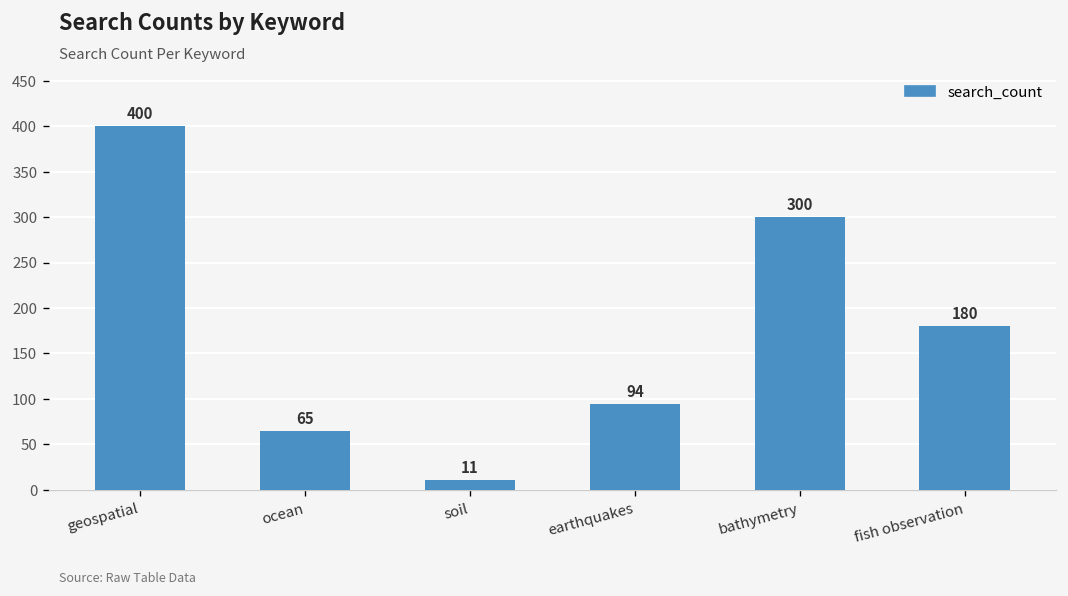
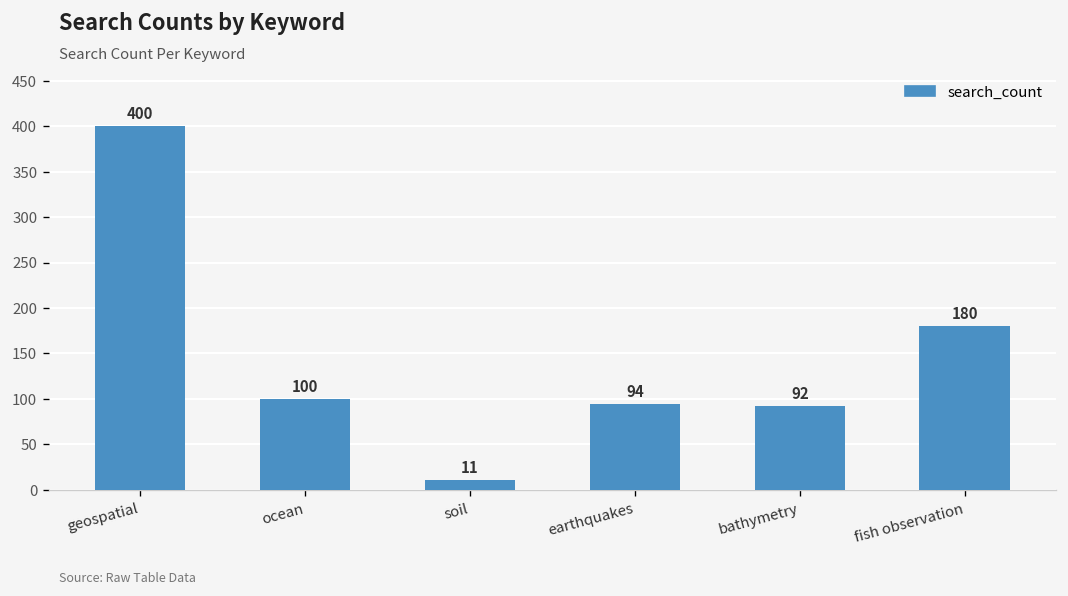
ocean: 65 -> 100
bathymetry: 300 -> 92
